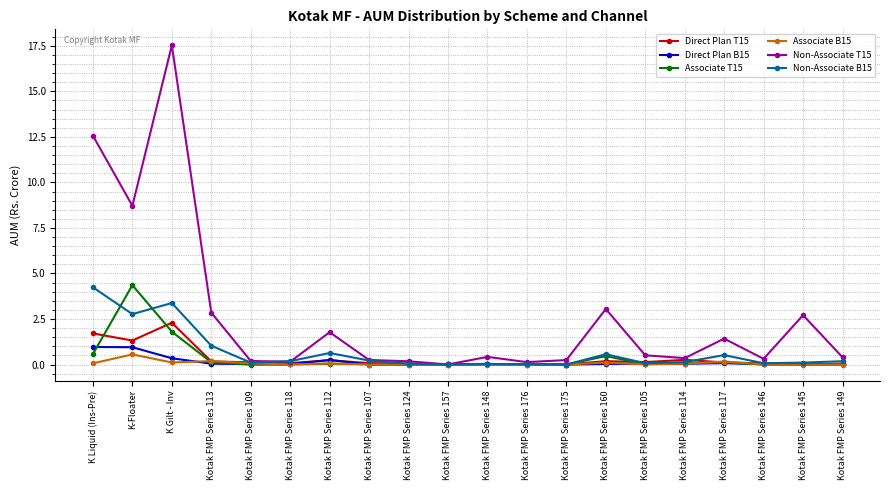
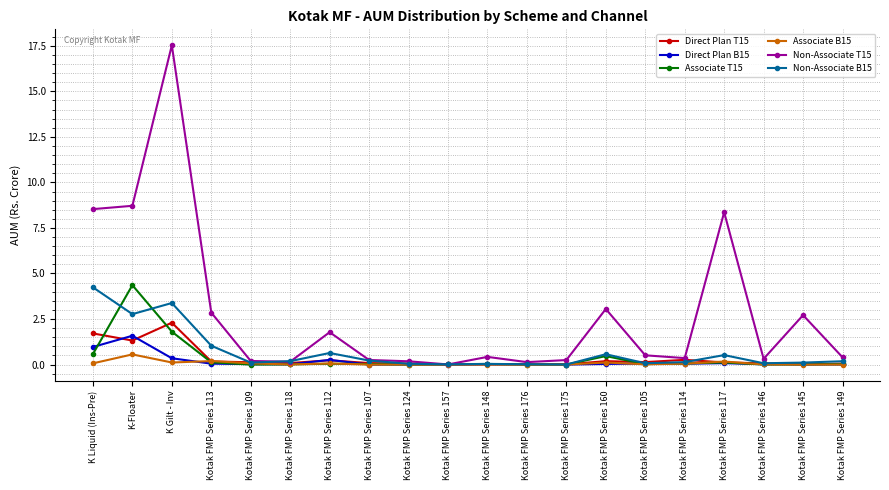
Non-Associate T15, K Liquid (Ins-Pre): 12.6 -> 8.5
Direct Plan B15, K-Floater: 1.0 -> 1.6
Non-Associate T15, Kotak FMP Series 117: 1.4 -> 8.4
